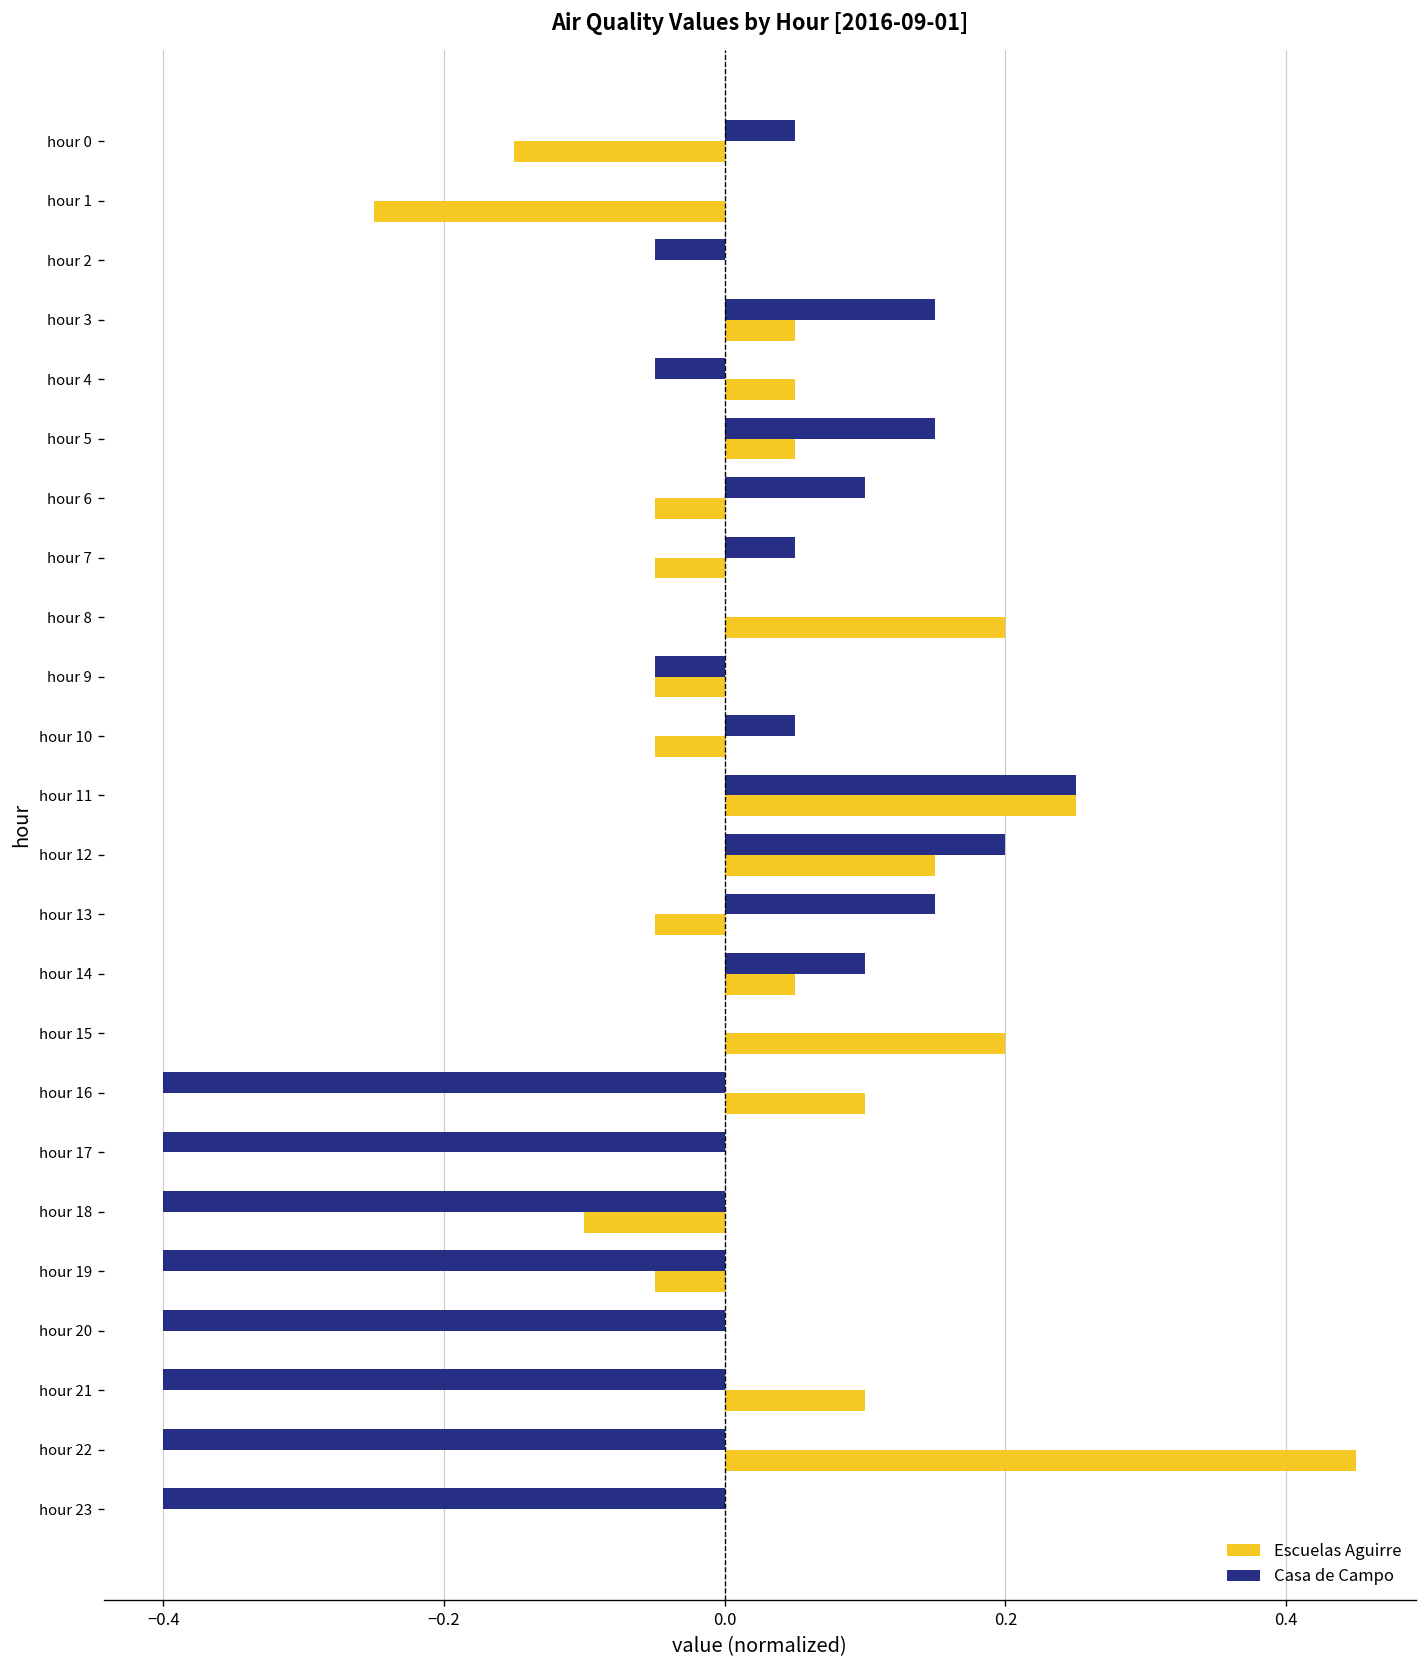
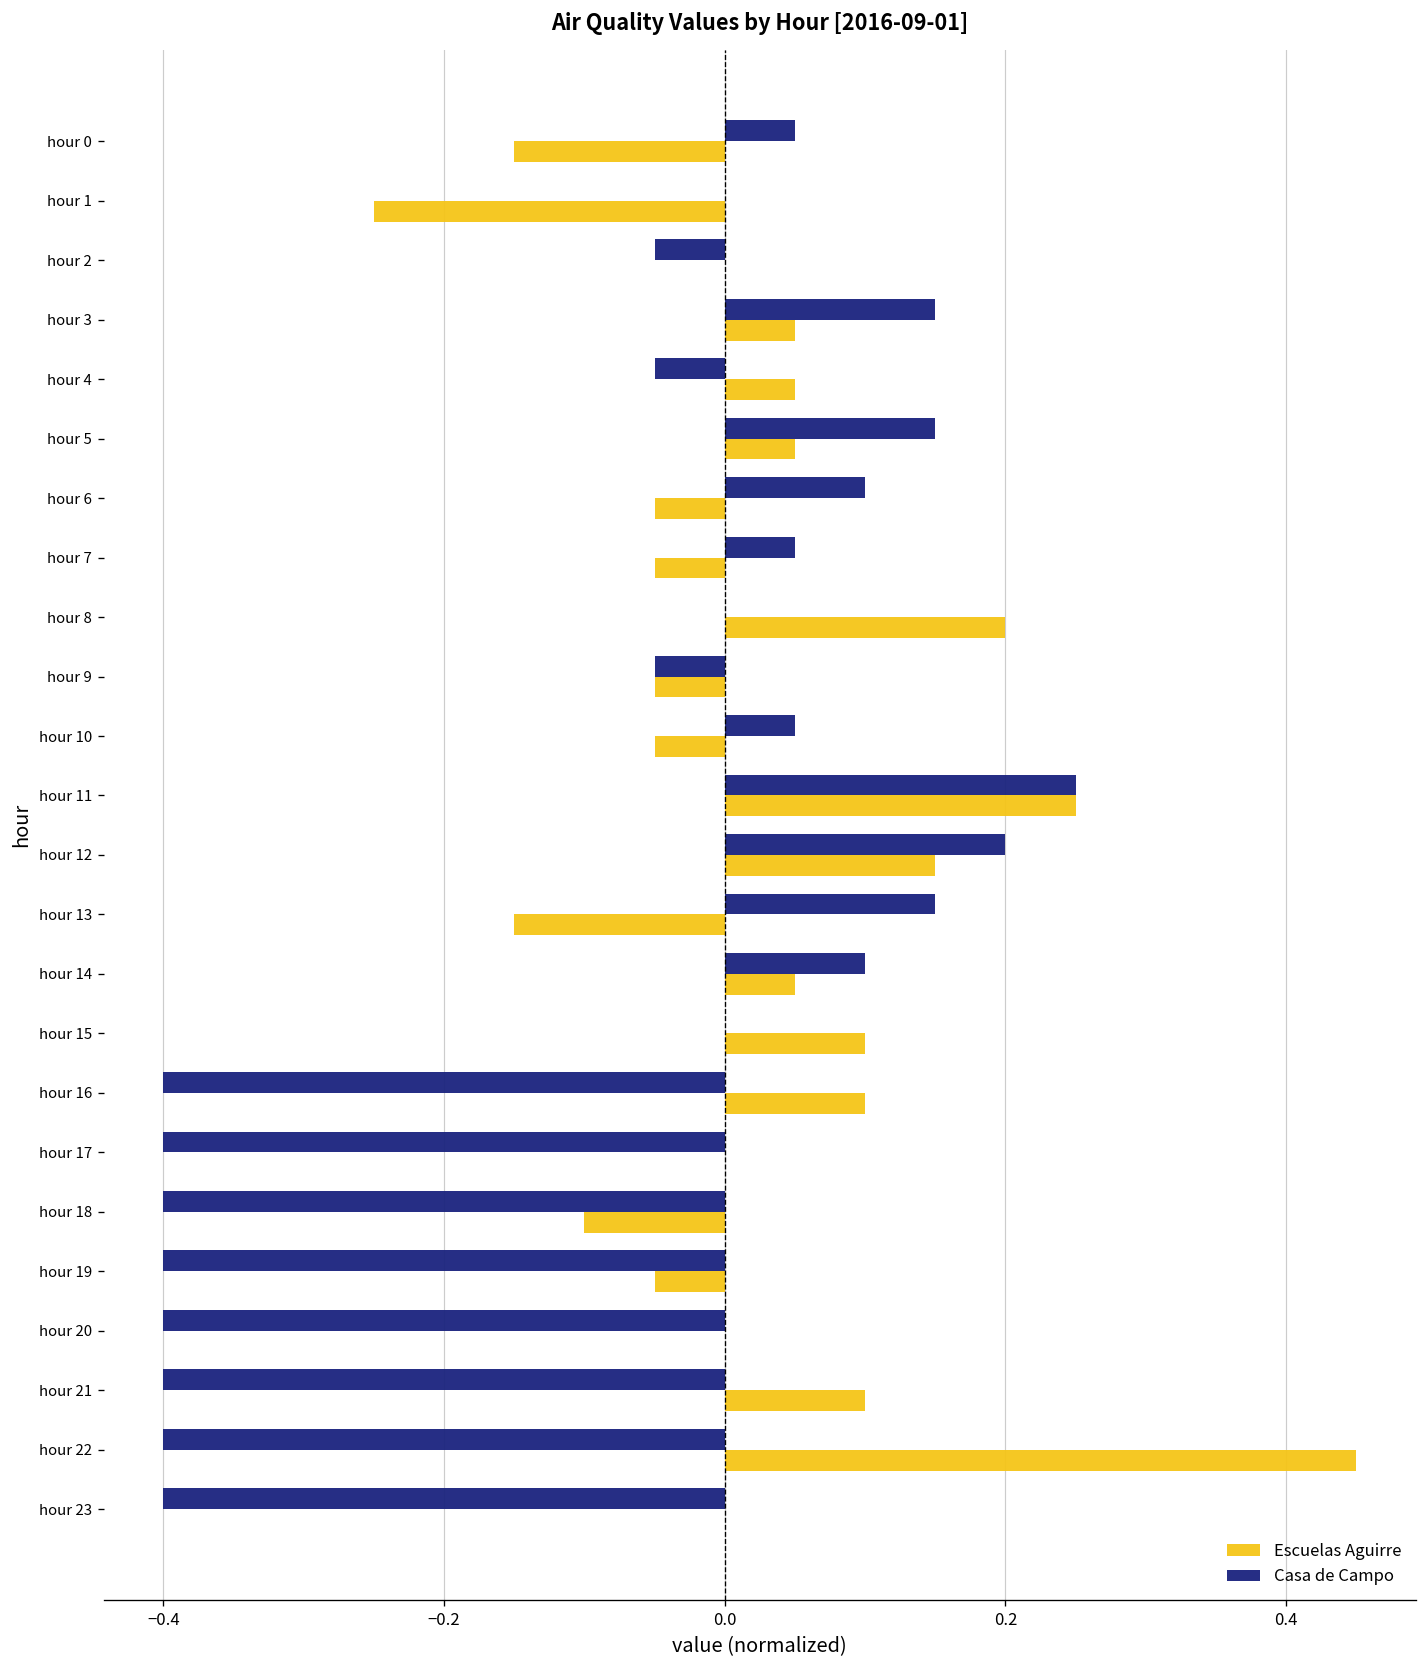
Escuelas Aguirre, hour 13: -0.050 -> -0.150
Escuelas Aguirre, hour 15: 0.200 -> 0.100
